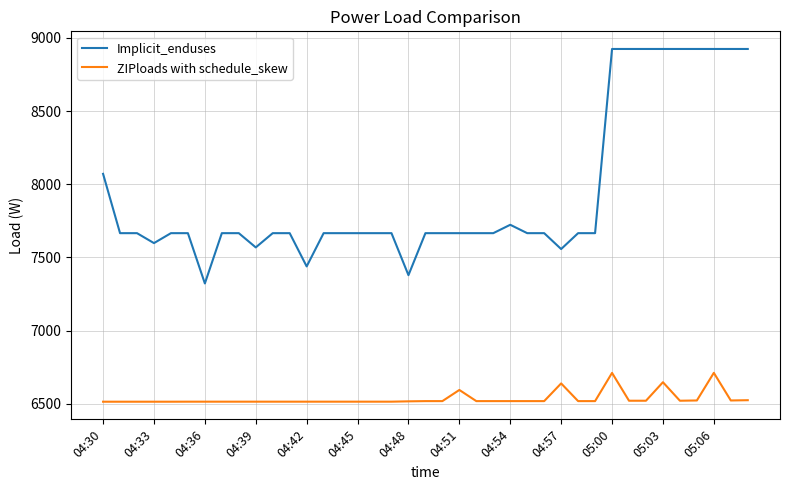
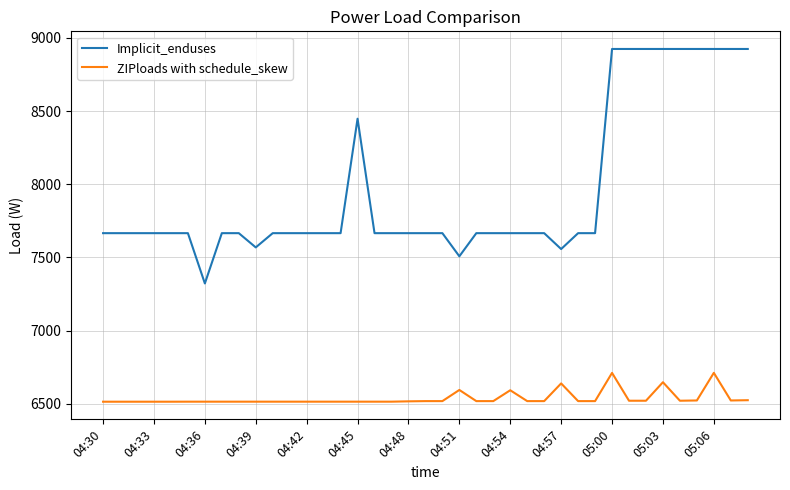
Implicit_enduses, 04:30: 8070 -> 7670
Implicit_enduses, 04:33: 7600 -> 7670
Implicit_enduses, 04:42: 7440 -> 7670
Implicit_enduses, 04:45: 7670 -> 8450
Implicit_enduses, 04:48: 7380 -> 7670
Implicit_enduses, 04:51: 7670 -> 7510
Implicit_enduses, 04:54: 7720 -> 7670
ZIPloads with schedule_skew, 04:54: 6520 -> 6590
